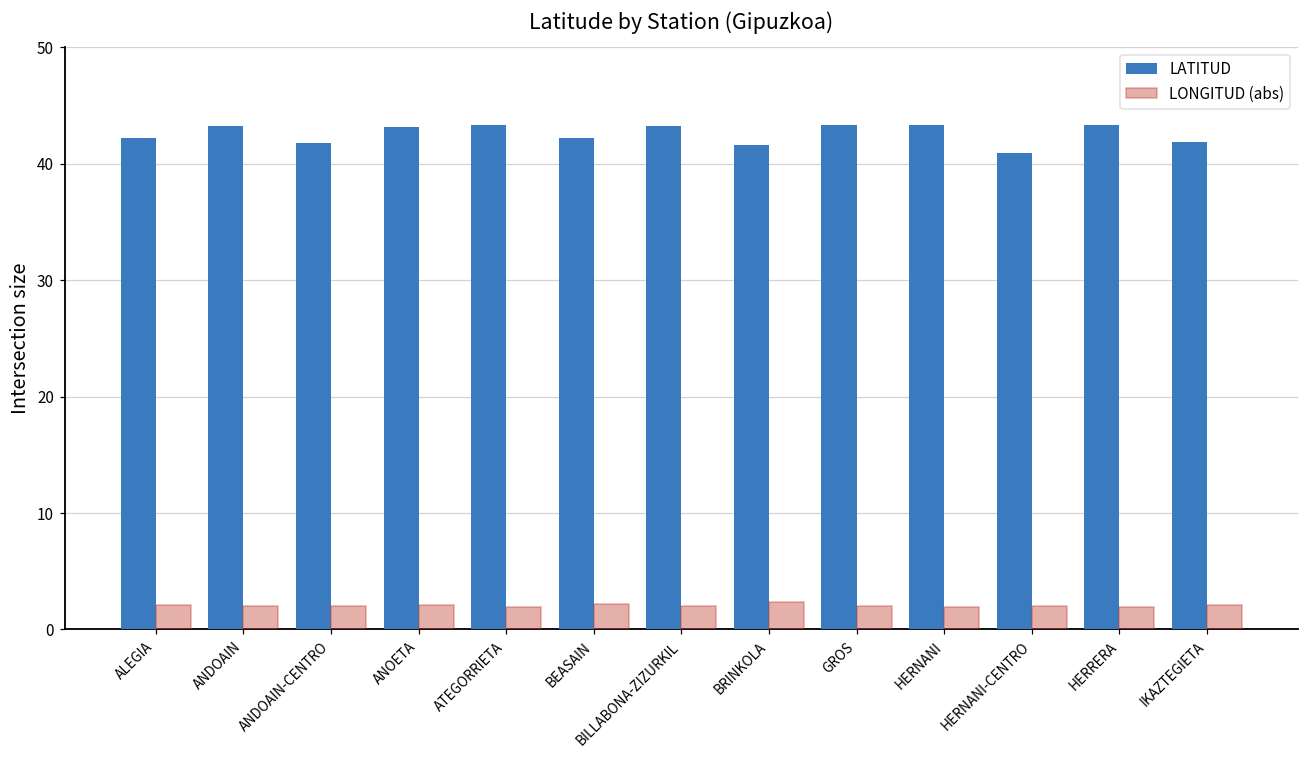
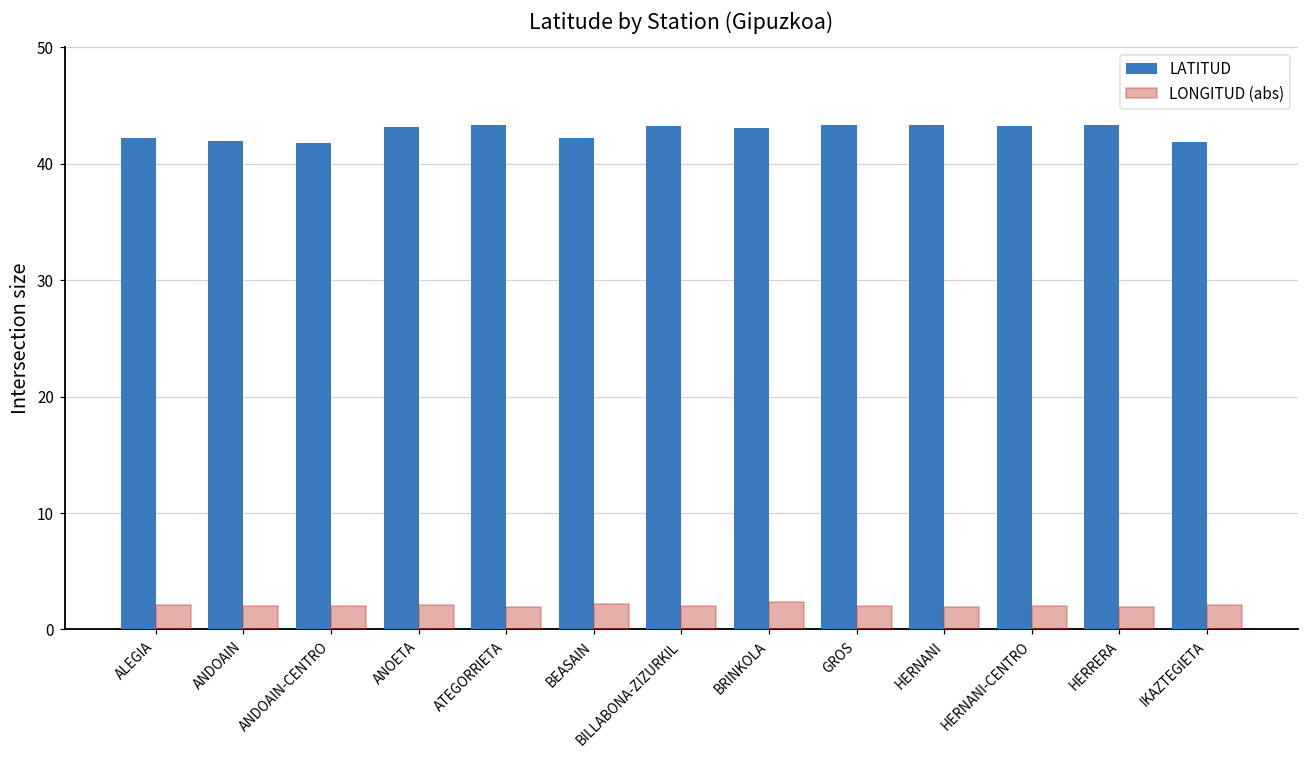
LATITUD, ANDOAIN: 43.2 -> 42.0
LATITUD, BRINKOLA: 41.6 -> 43.0
LATITUD, HERNANI-CENTRO: 40.9 -> 43.3
